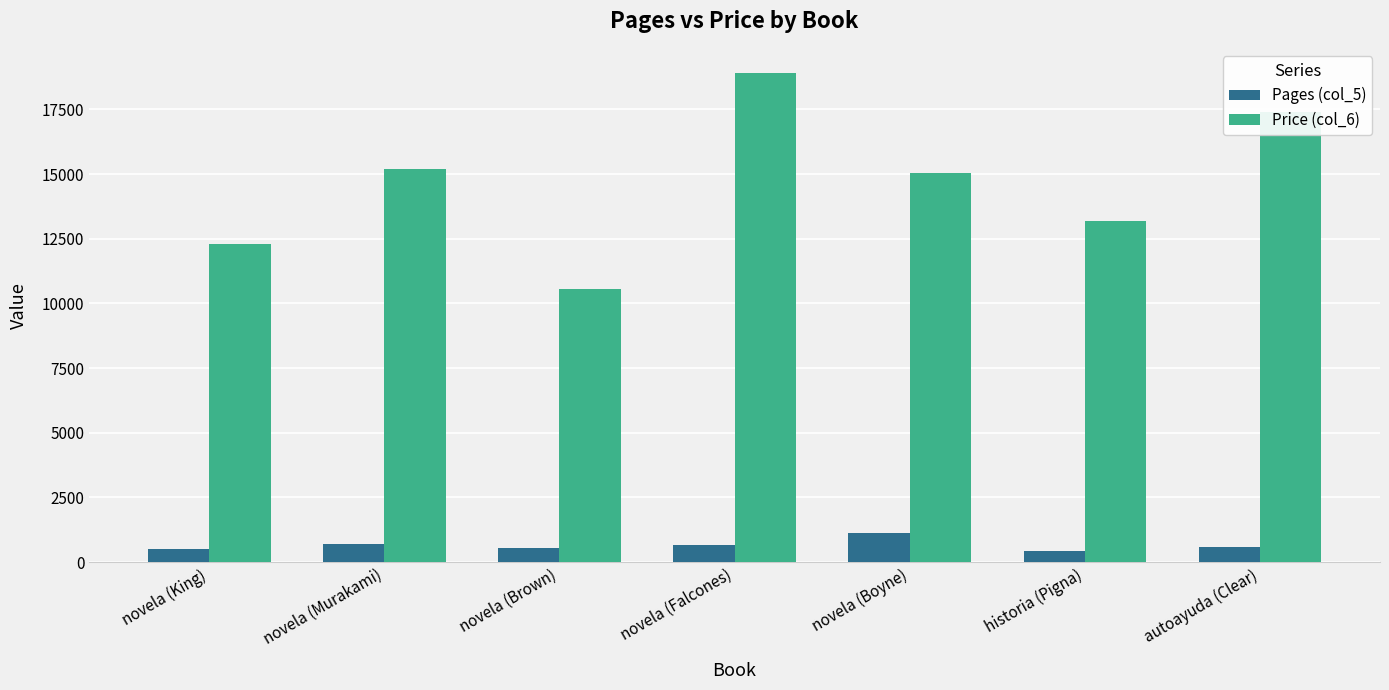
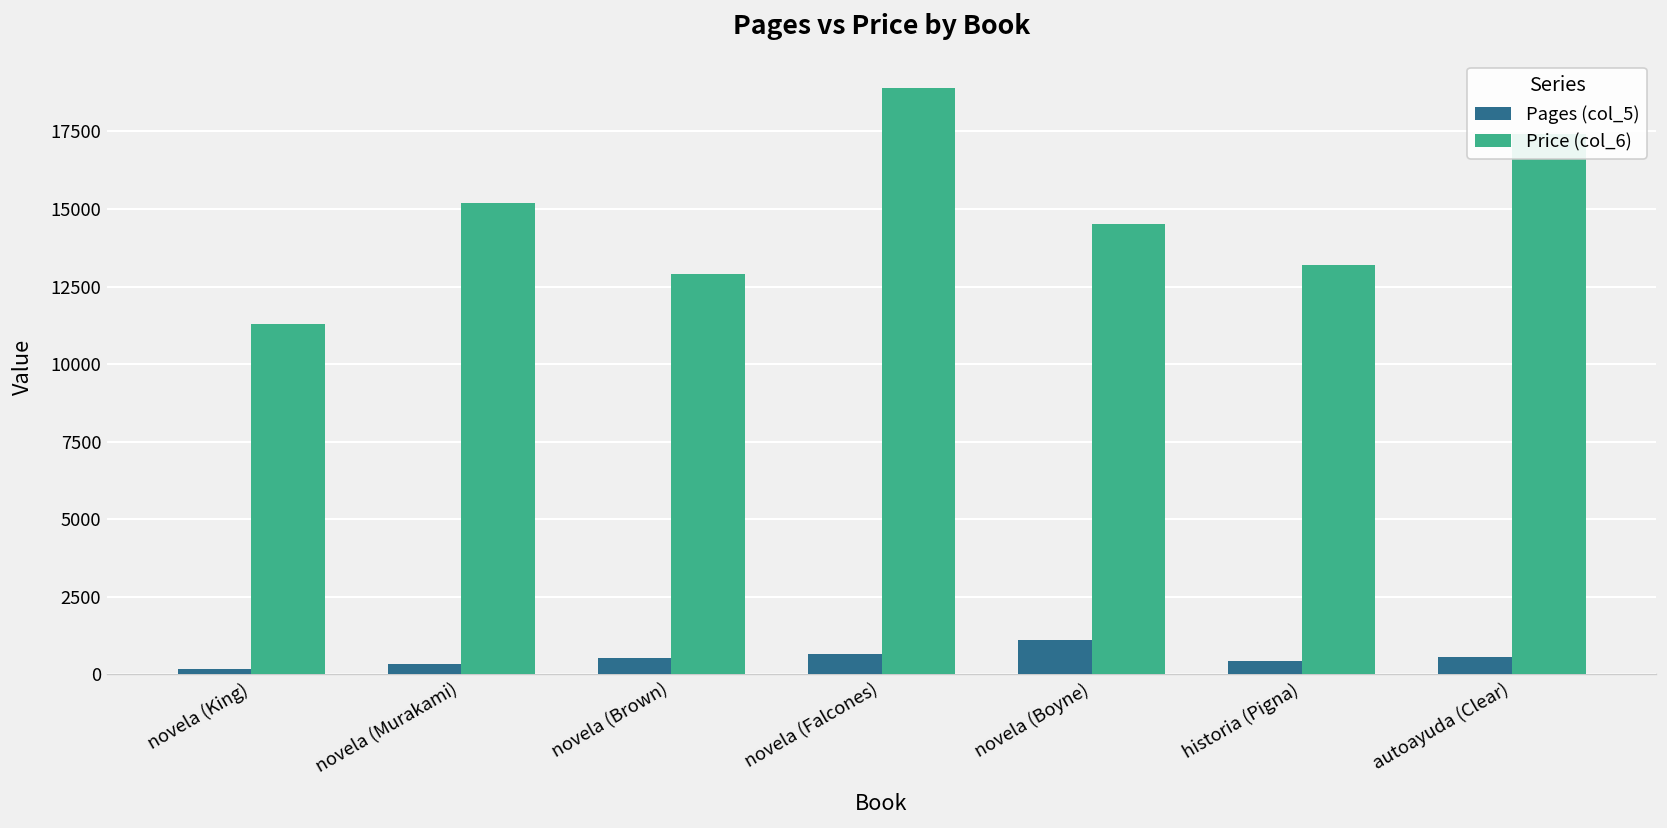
Pages (col_5), novela (King): 500 -> 200
Price (col_6), novela (King): 12300 -> 11300
Pages (col_5), novela (Murakami): 700 -> 300
Price (col_6), novela (Brown): 10600 -> 12900
Price (col_6), novela (Boyne): 15000 -> 14500
